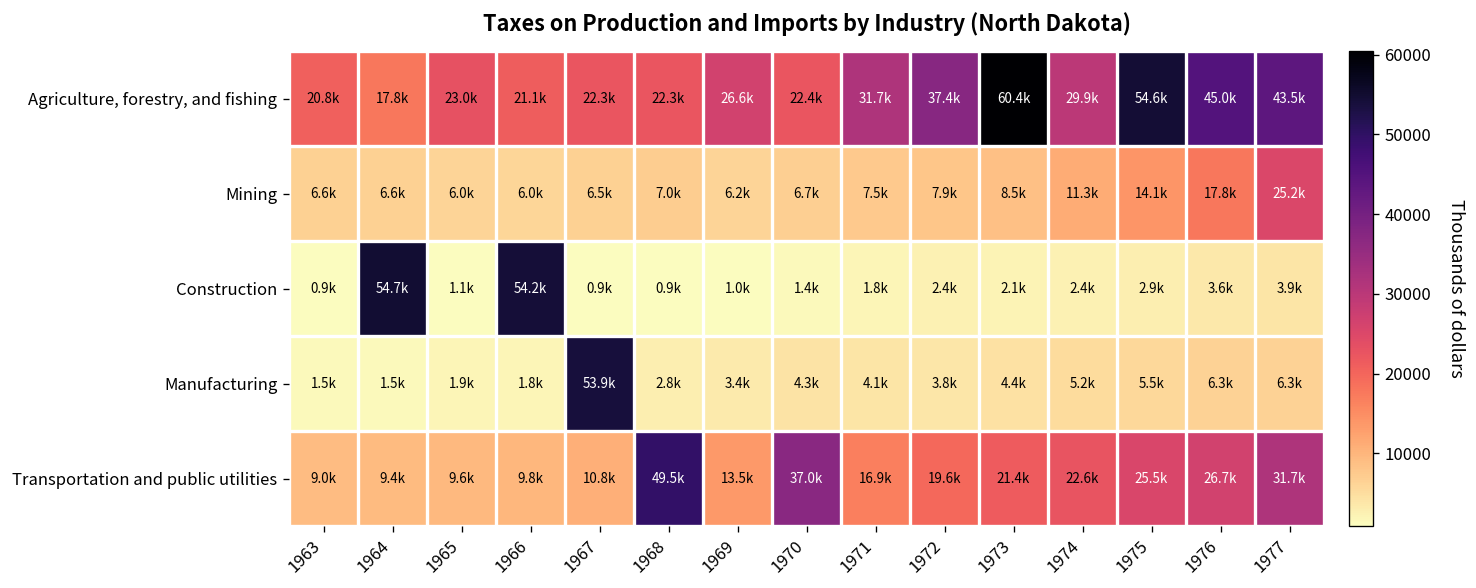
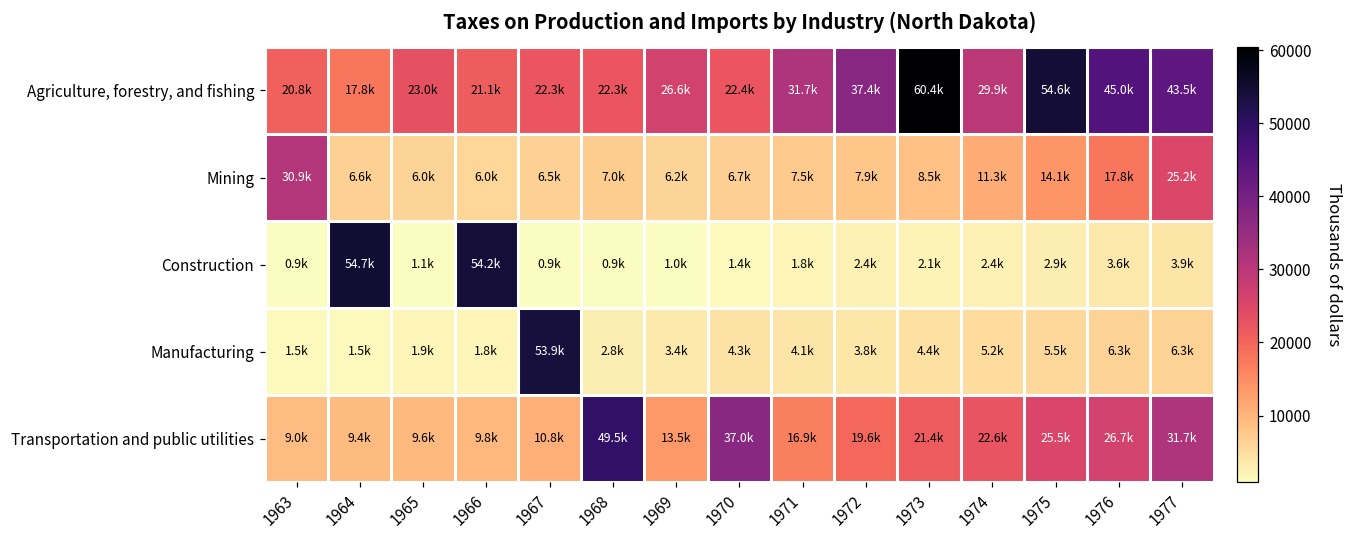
Mining, 1963: 6.6k -> 30.9k
